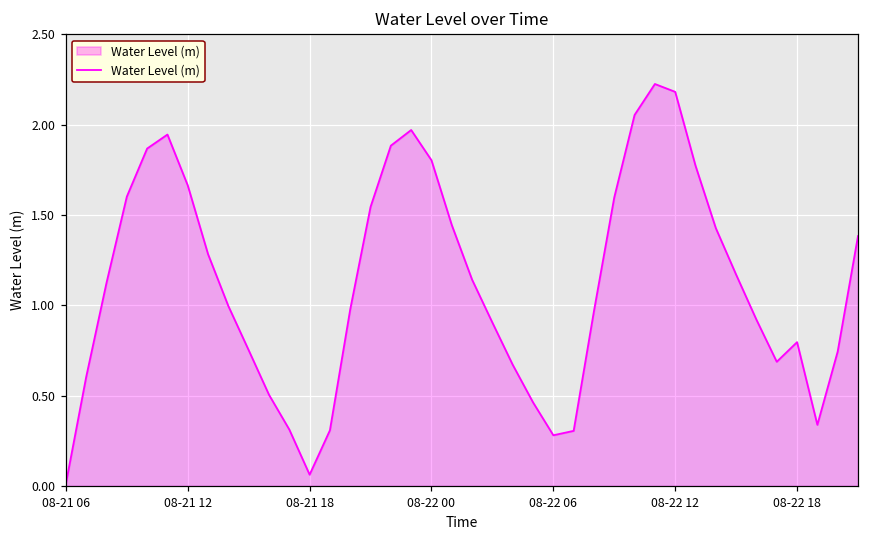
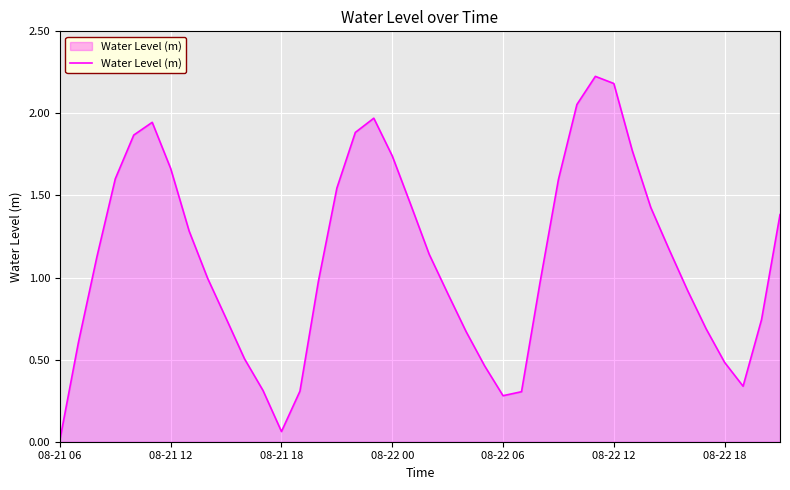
08-22 00: 1.80 -> 1.74
08-22 18: 0.80 -> 0.48
